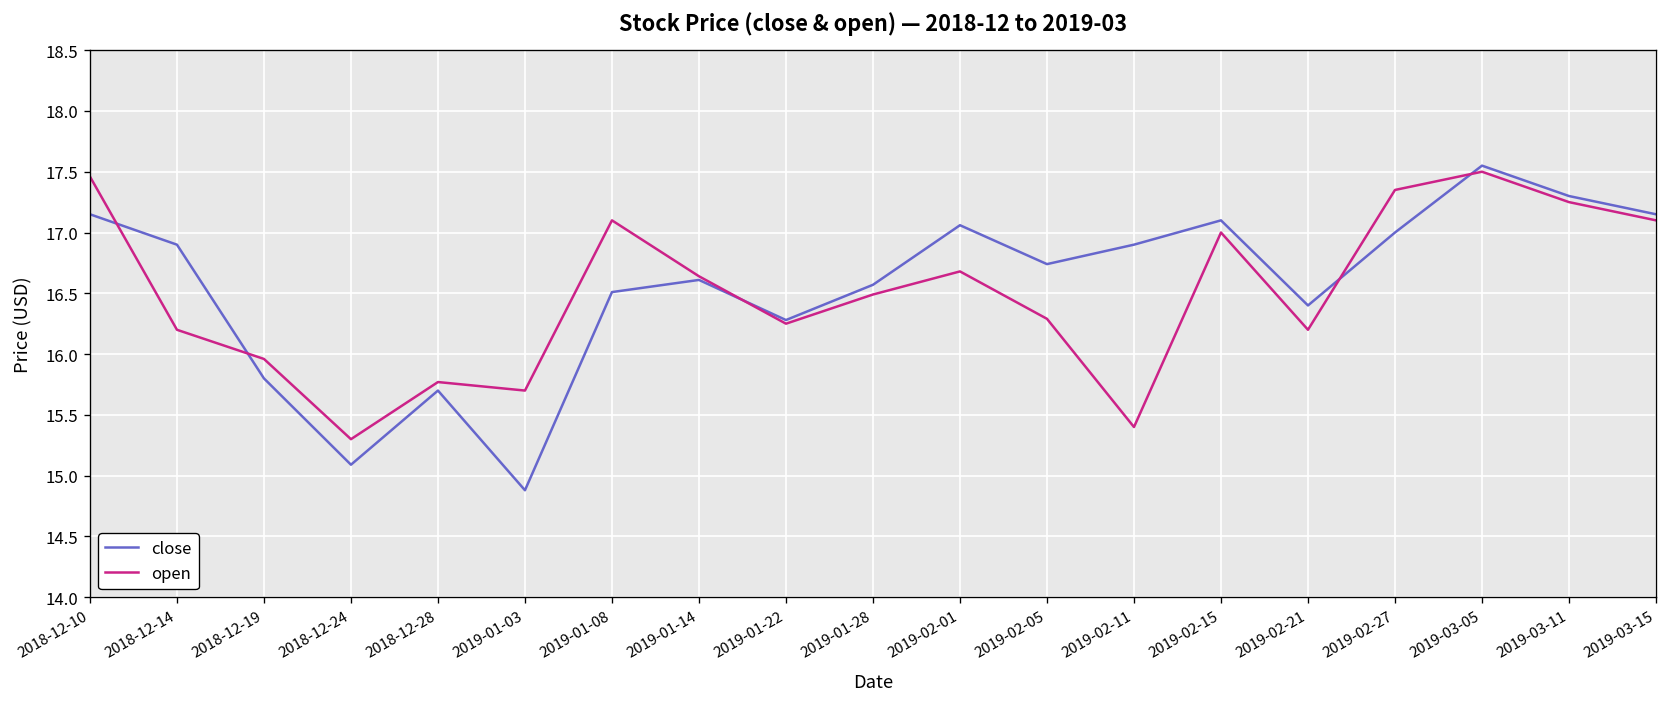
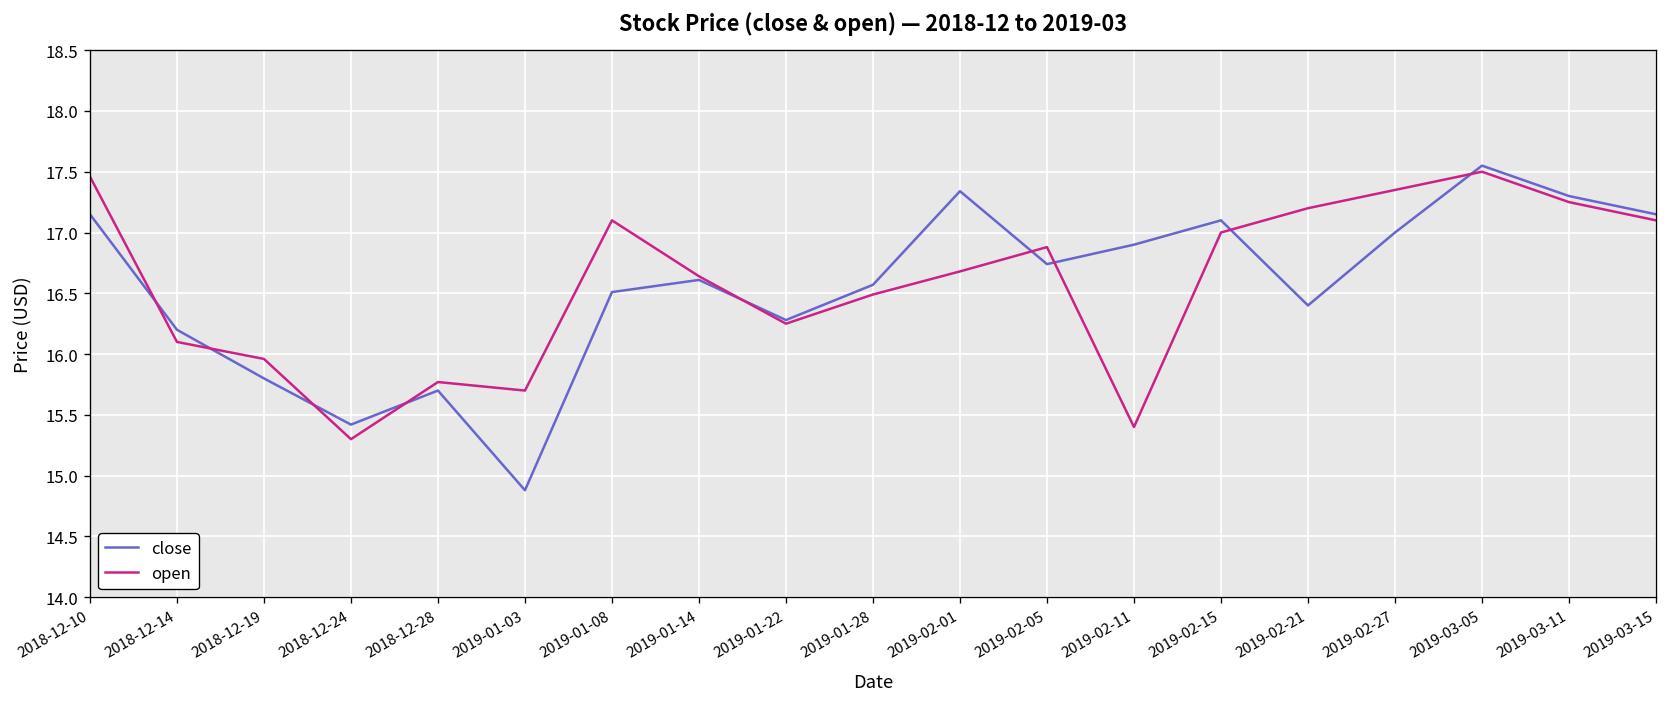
close, 2018-12-14: 16.9 -> 16.2
open, 2018-12-14: 16.2 -> 16.1
close, 2018-12-24: 15.09 -> 15.42
close, 2019-02-01: 17.06 -> 17.34
open, 2019-02-05: 16.29 -> 16.88
open, 2019-02-21: 16.2 -> 17.2
